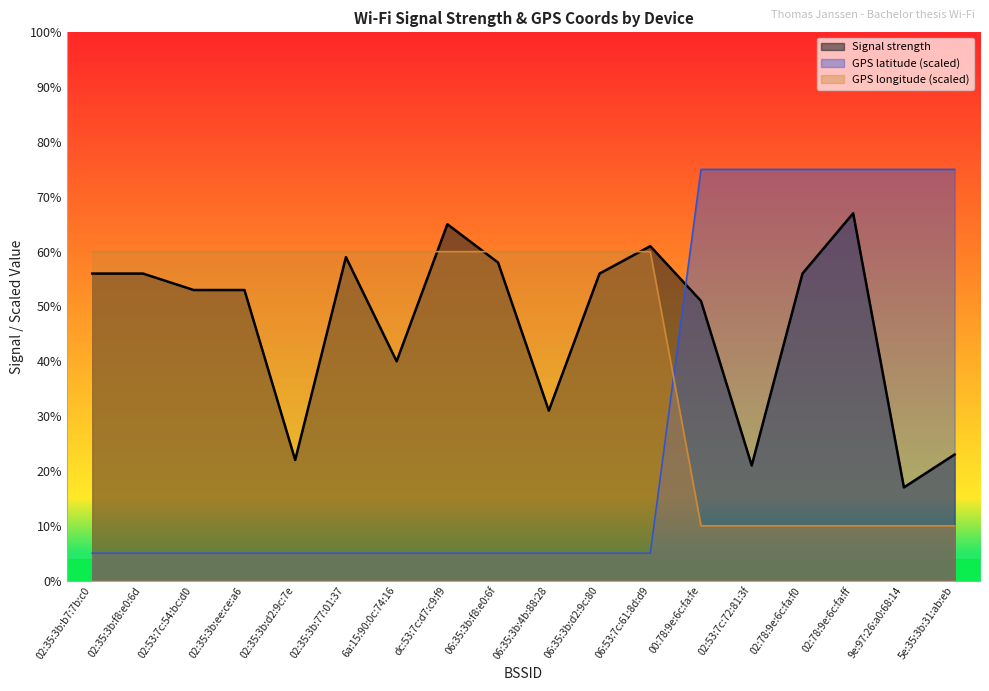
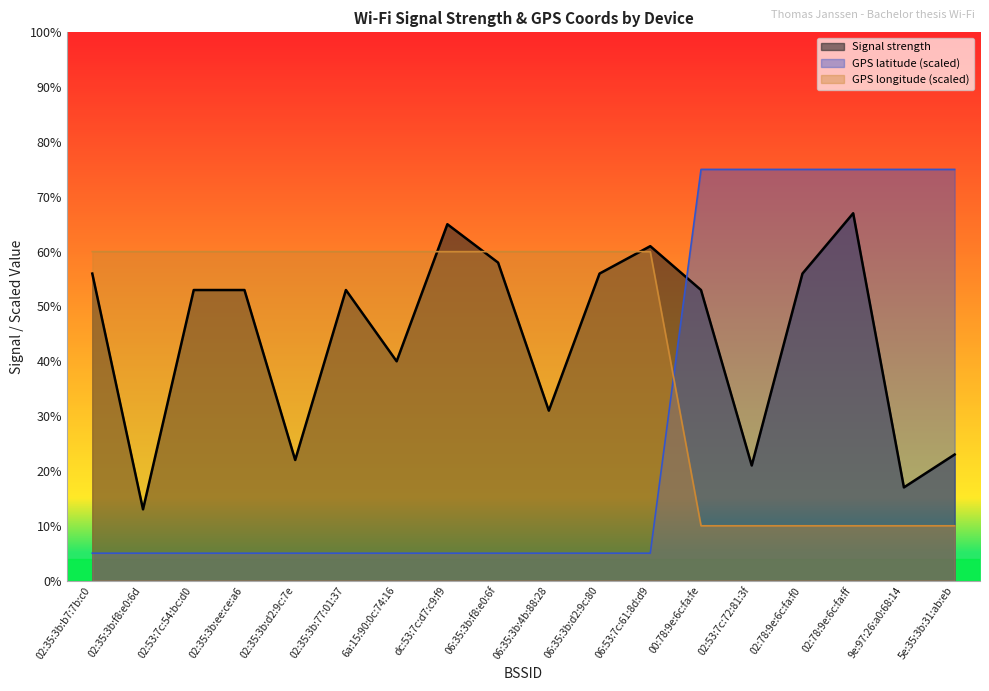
Signal strength, 02:35:3b:f8:e0:6d: 56% -> 13%
Signal strength, 02:35:3b:77:01:37: 59% -> 53%
Signal strength, 00:78:9e:6c:fa:fe: 51% -> 53%
